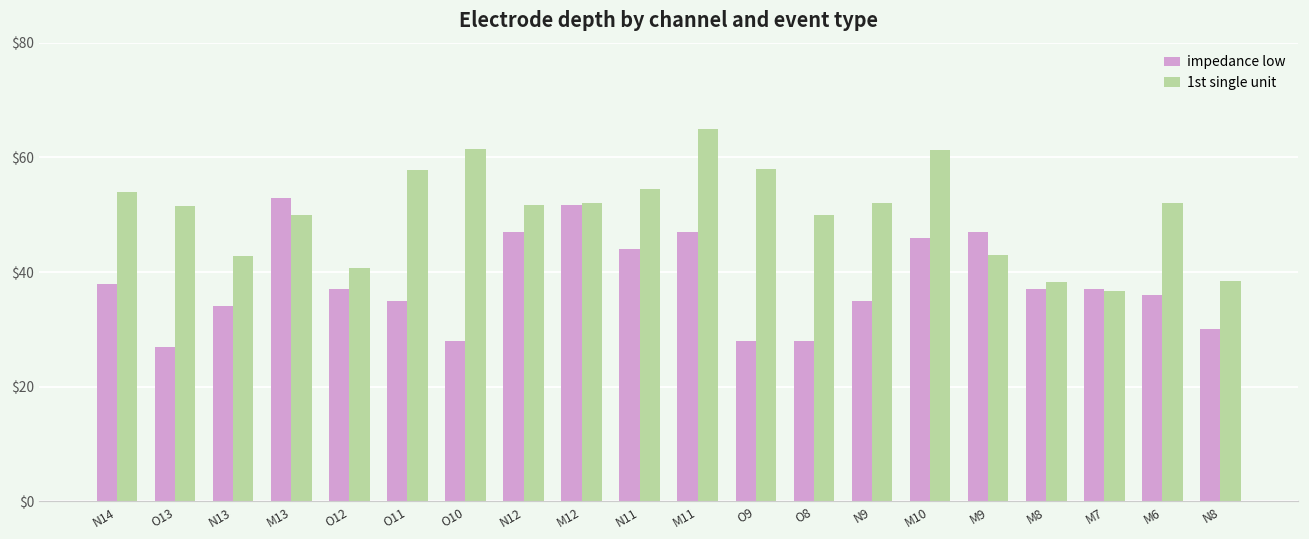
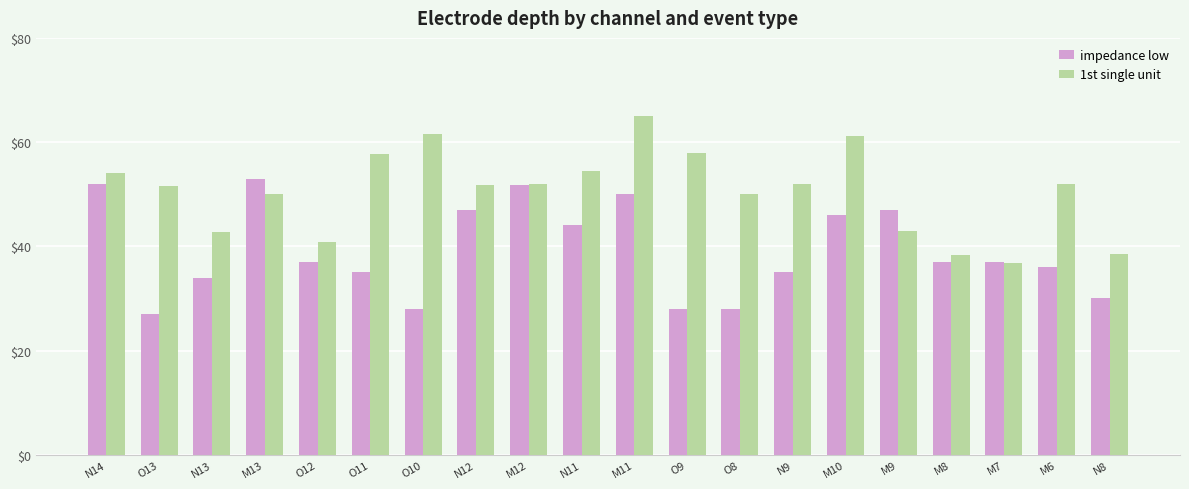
impedance low, N14: $38 -> $52
impedance low, M11: $47 -> $50
